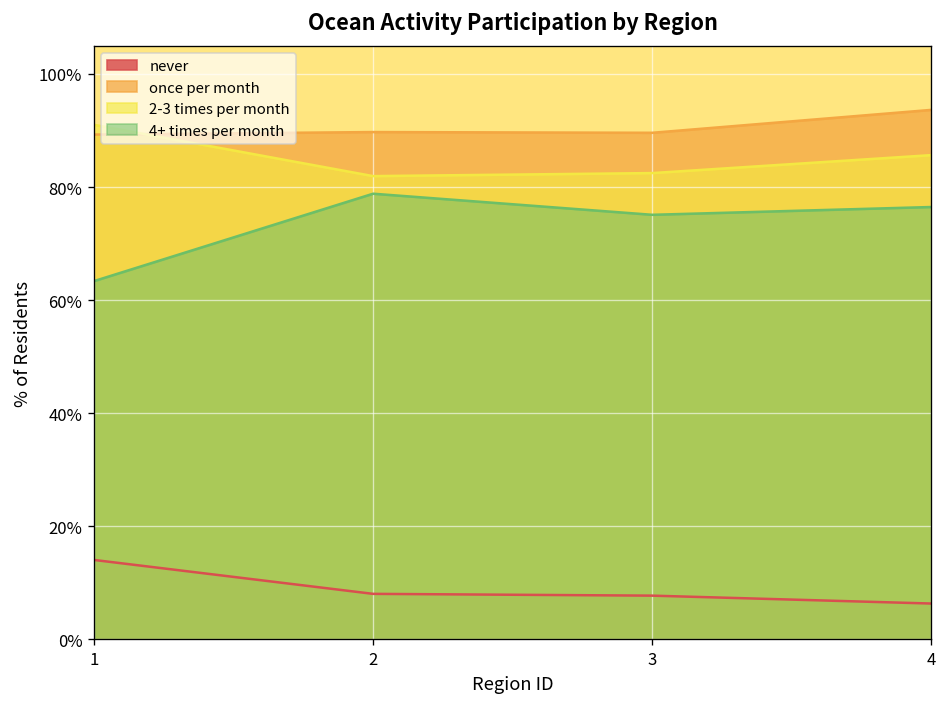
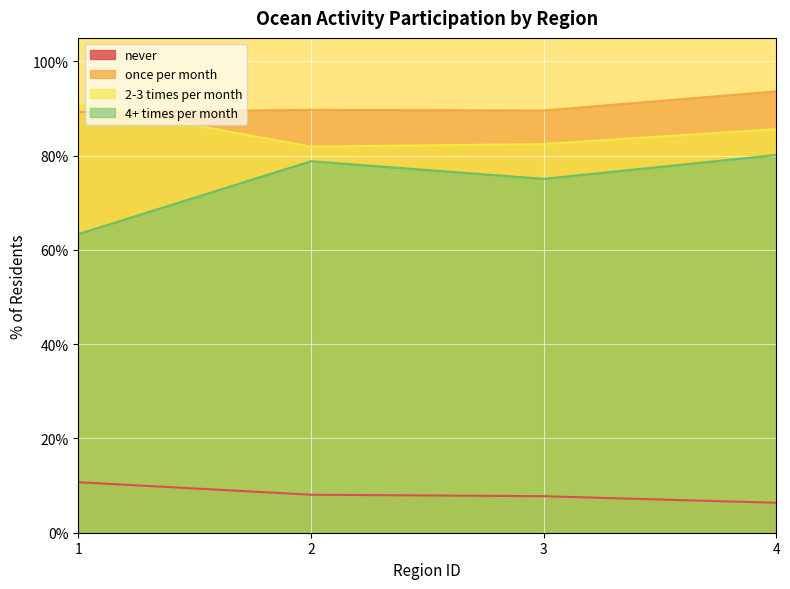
never, 1: 14% -> 11%
4+ times per month, 4: 76% -> 80%
